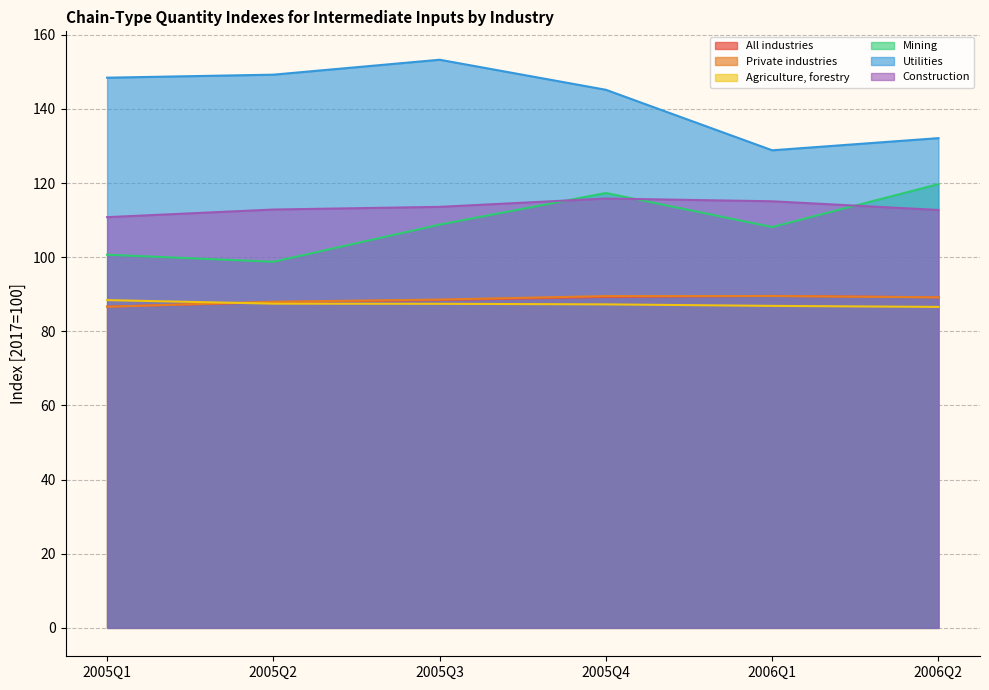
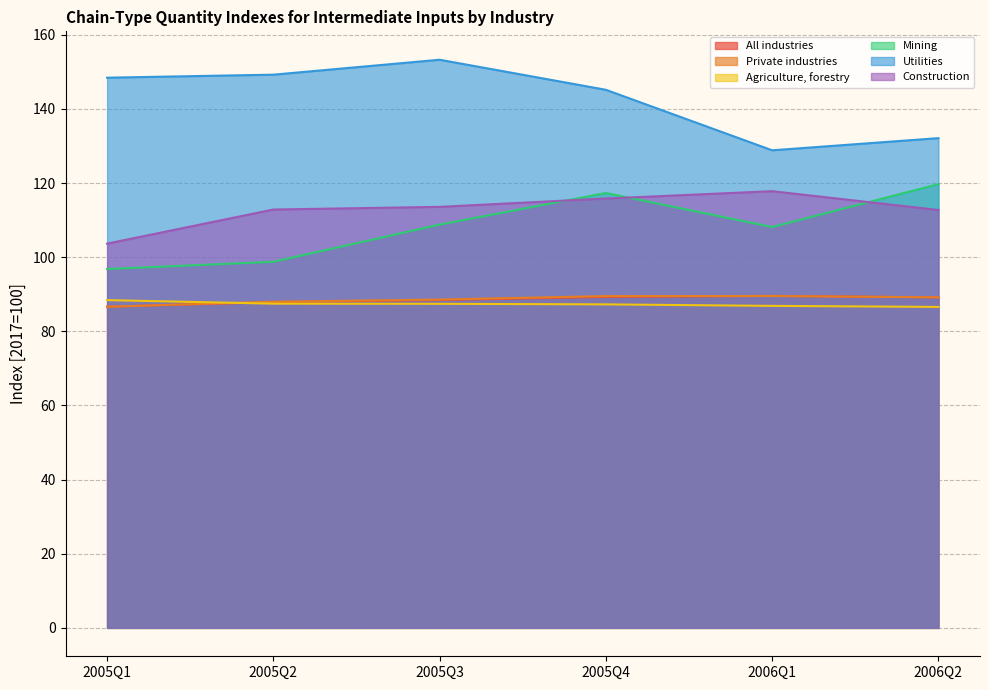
Mining, 2005Q1: 101 -> 97
Construction, 2005Q1: 111 -> 104
Construction, 2006Q1: 115 -> 118
